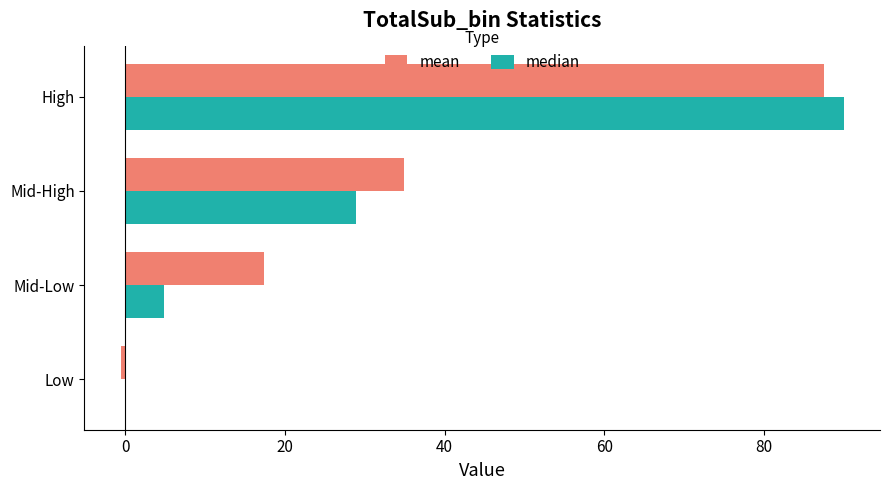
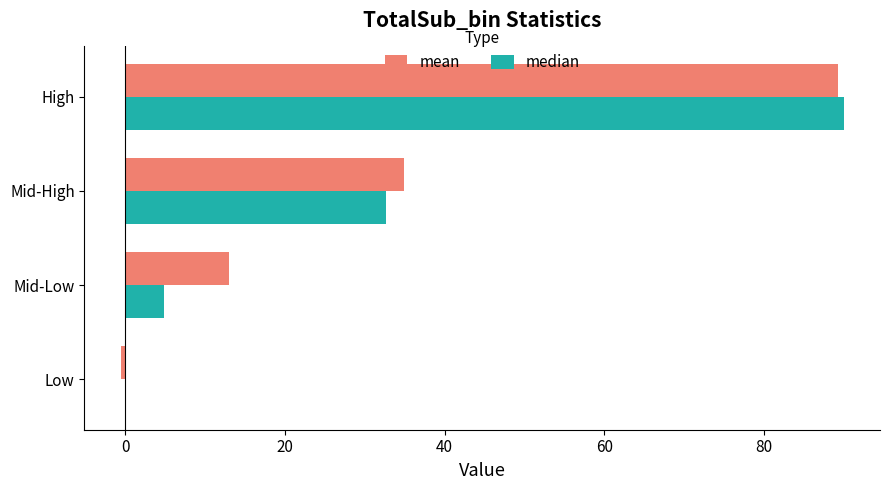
mean, High: 88 -> 89
median, Mid-High: 29 -> 33
mean, Mid-Low: 17 -> 13
